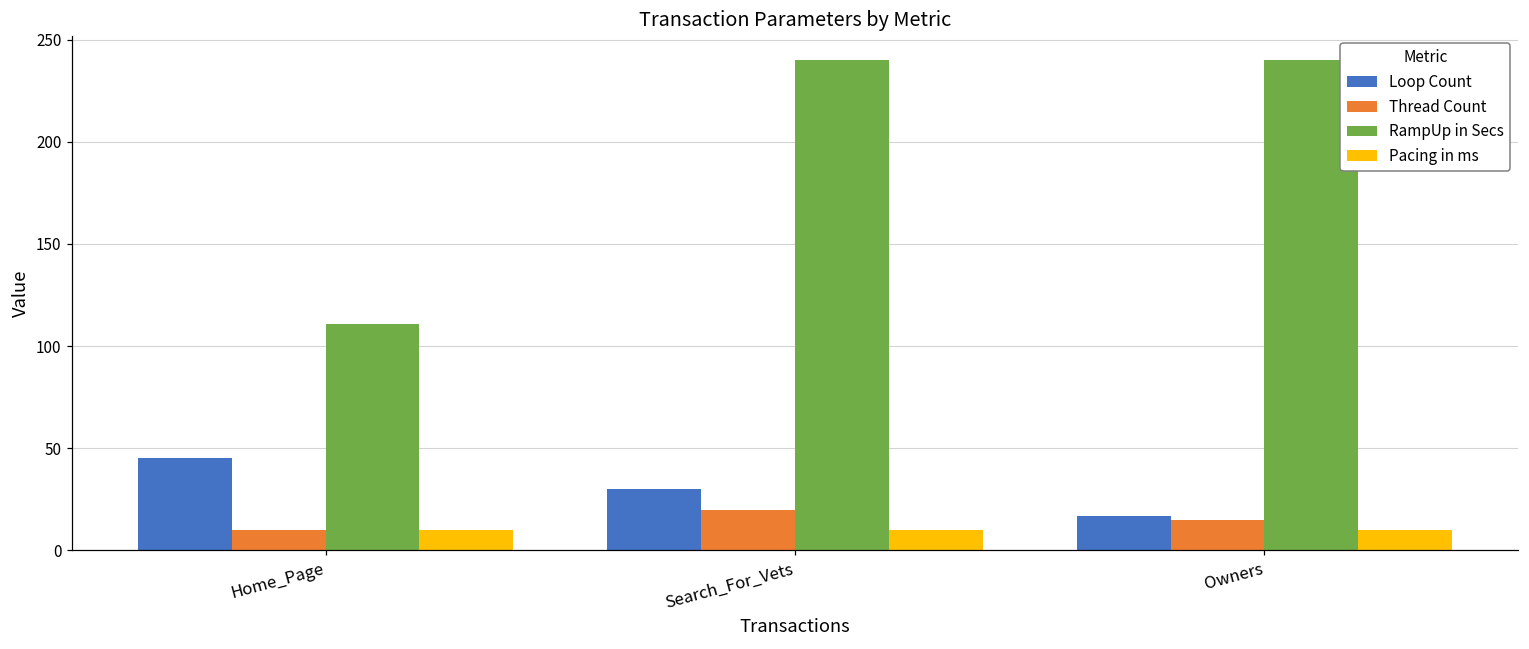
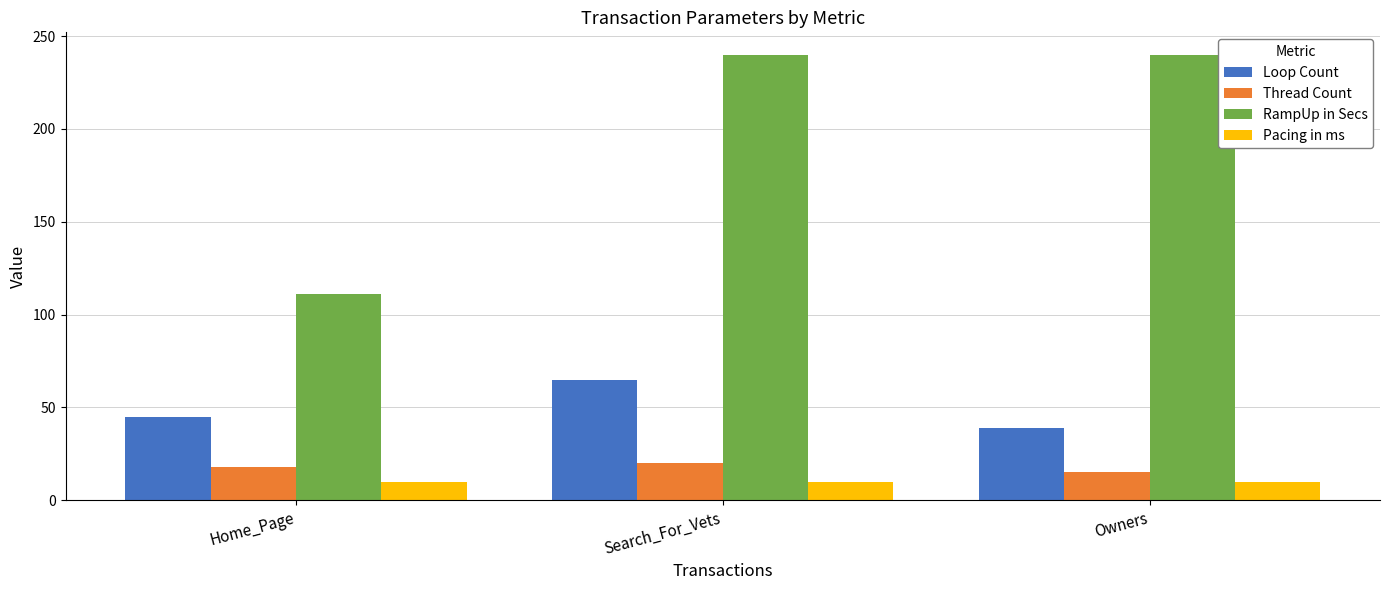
Thread Count, Home_Page: 10 -> 18
Loop Count, Search_For_Vets: 30 -> 65
Loop Count, Owners: 17 -> 39
